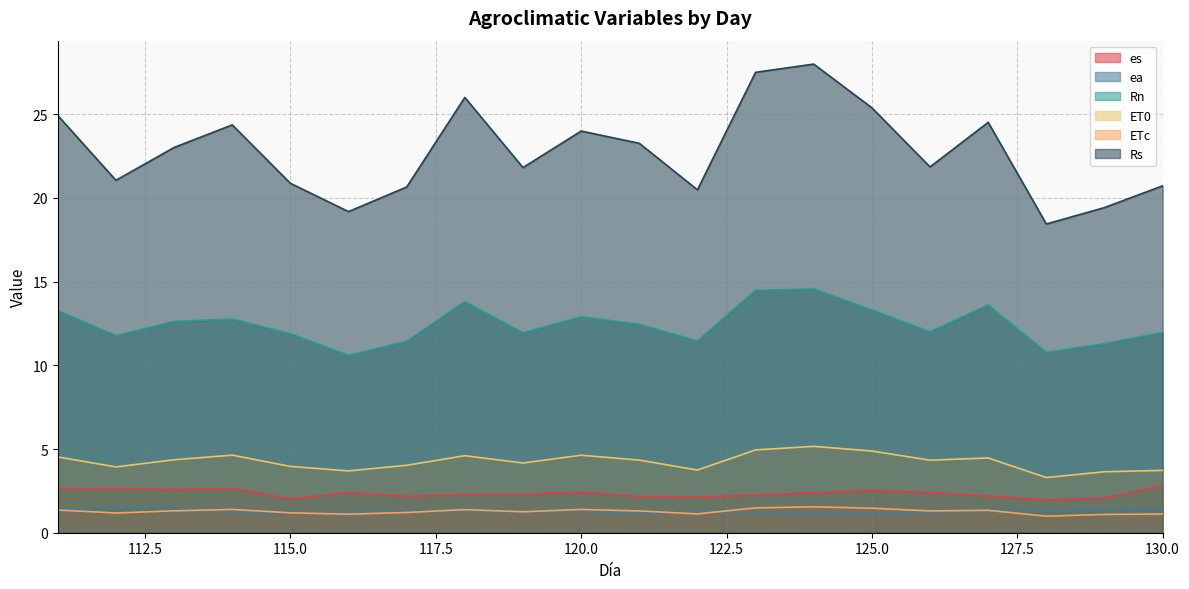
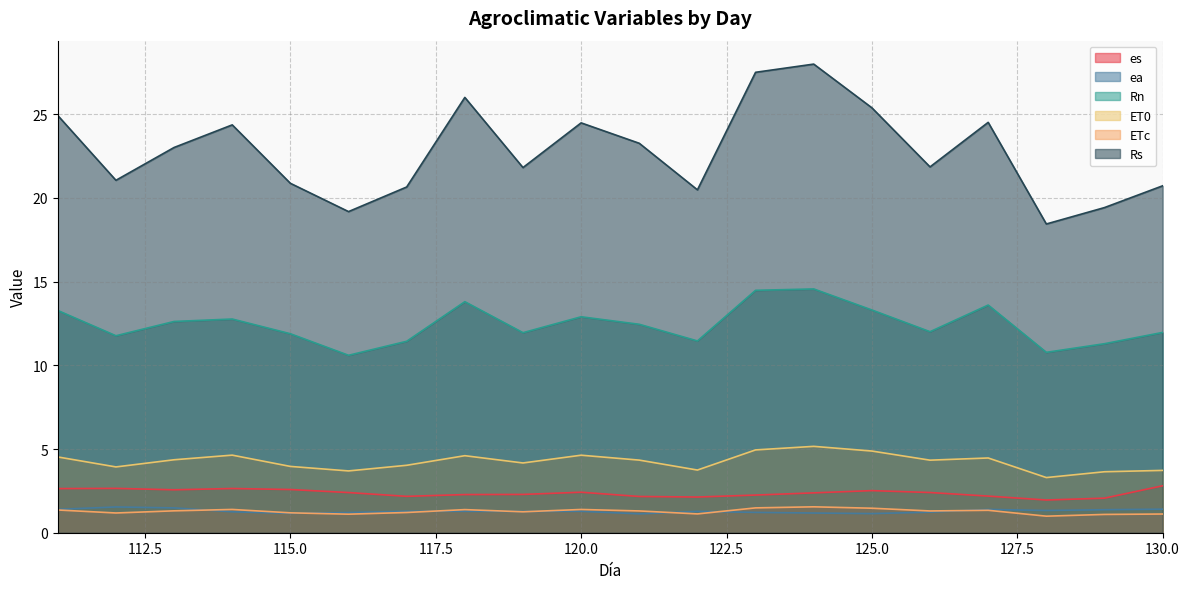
es, 115.0: 2.0 -> 2.6
Rs, 120.0: 24.0 -> 24.5
